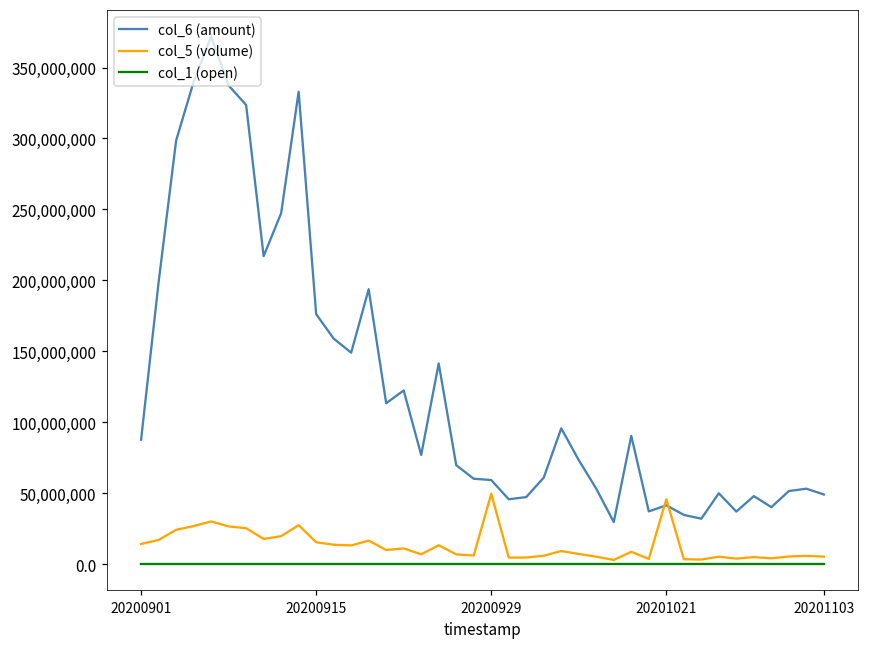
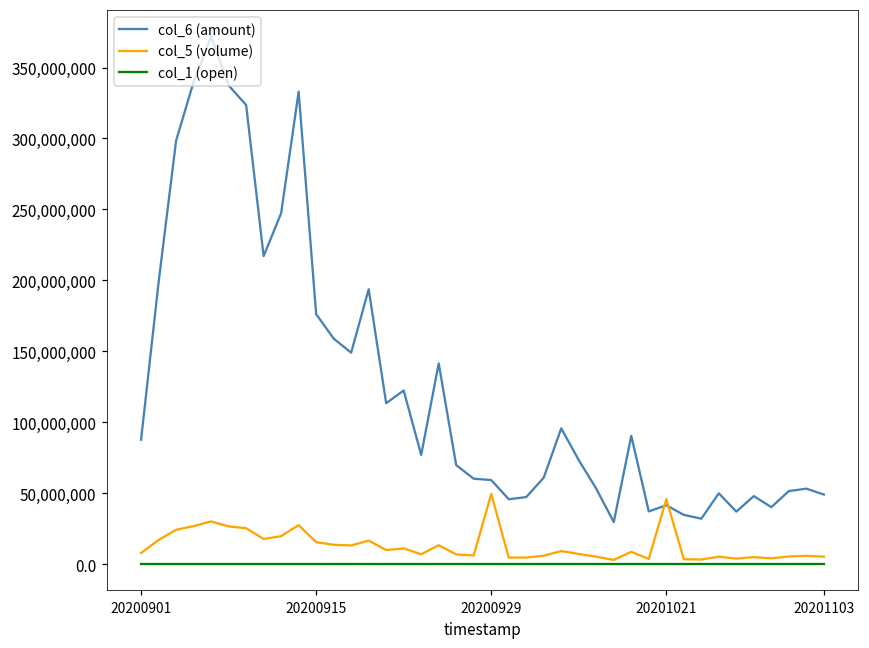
col_5 (volume), 20200901: 14,000,000 -> 8,000,000
